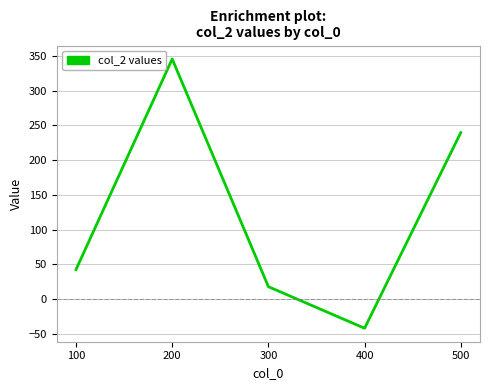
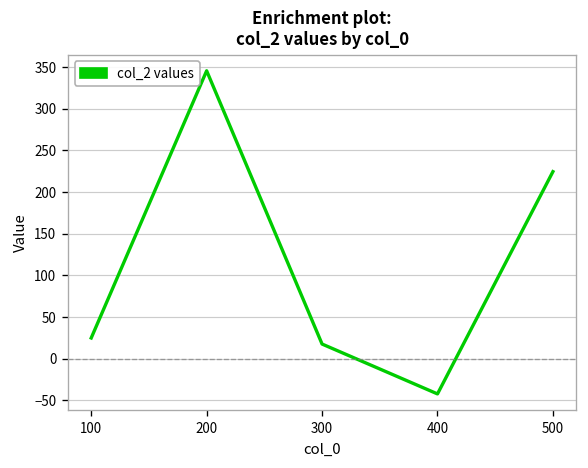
100: 40 -> 20
500: 240 -> 220
